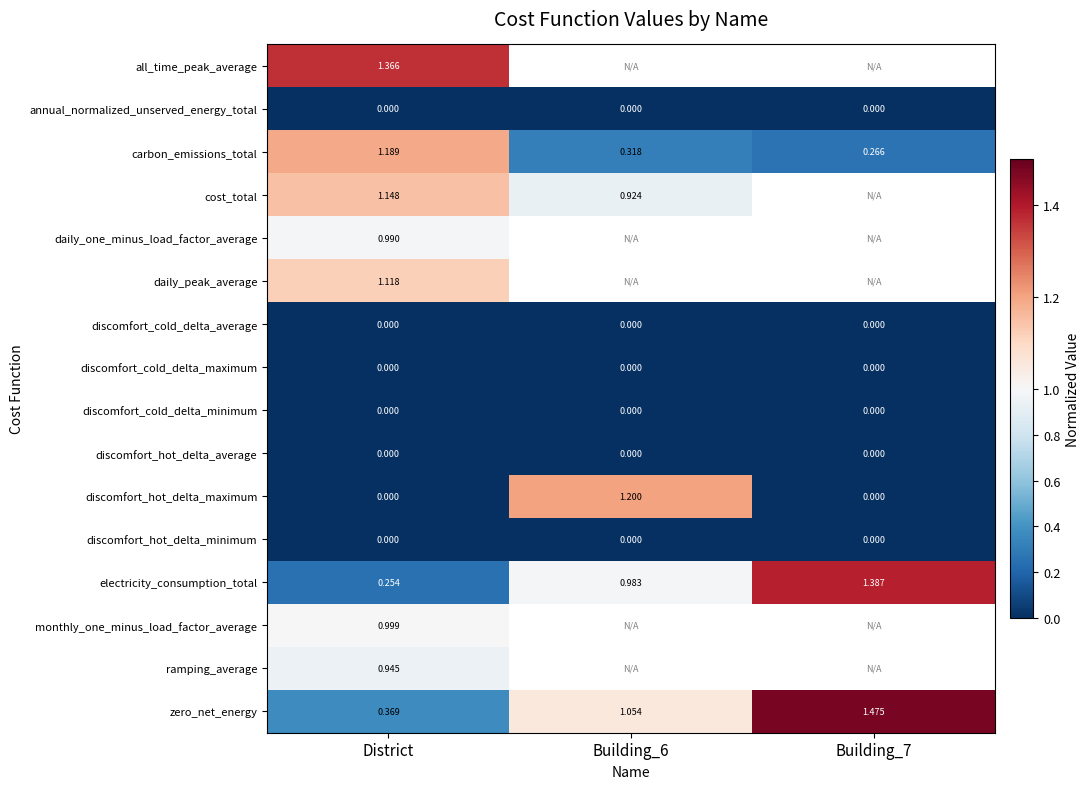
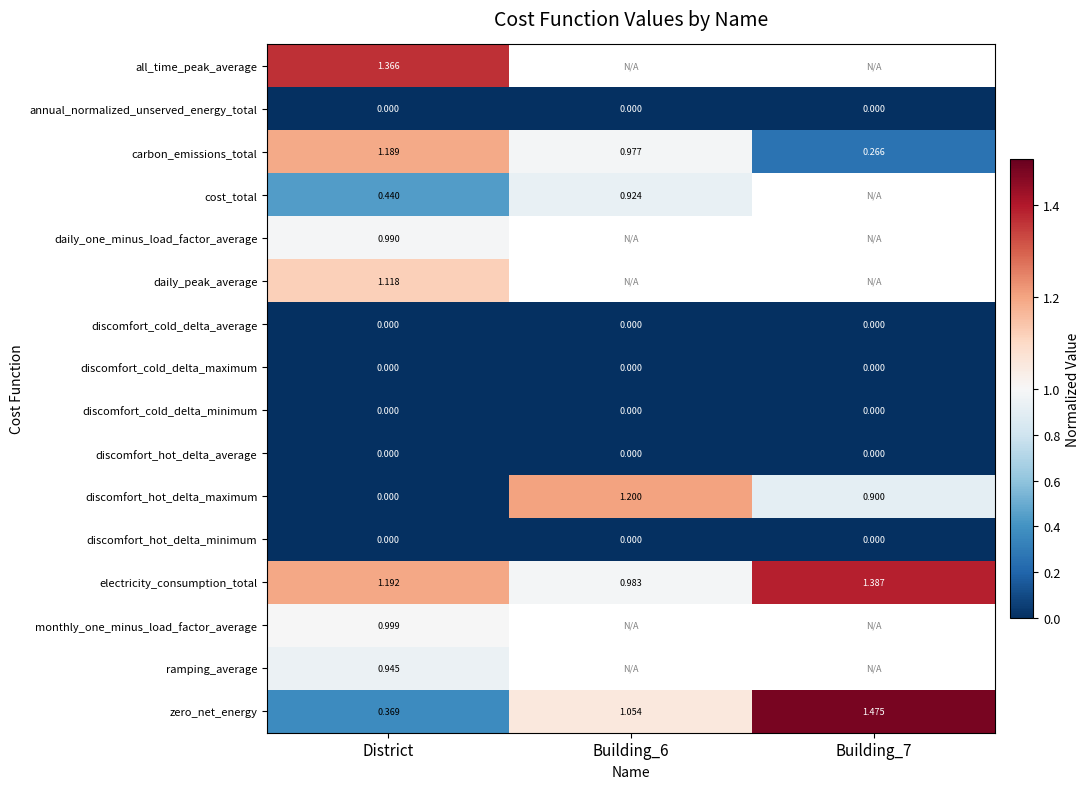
carbon_emissions_total, Building_6: 0.318 -> 0.977
cost_total, District: 1.148 -> 0.440
discomfort_hot_delta_maximum, Building_7: 0.000 -> 0.900
electricity_consumption_total, District: 0.254 -> 1.192
